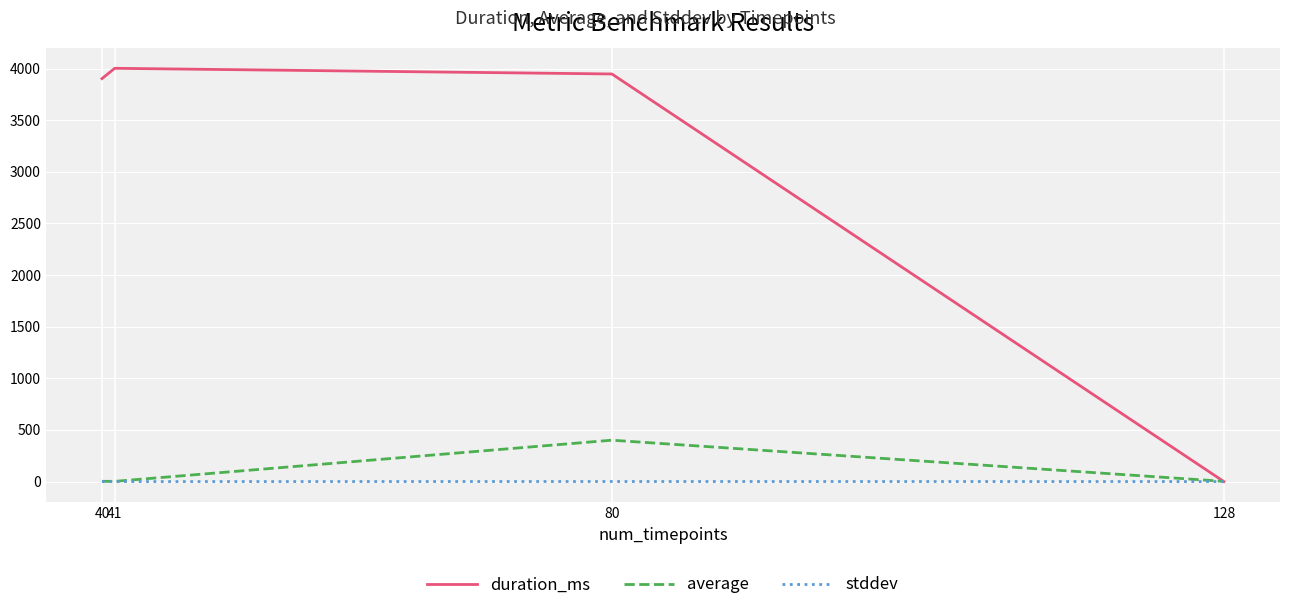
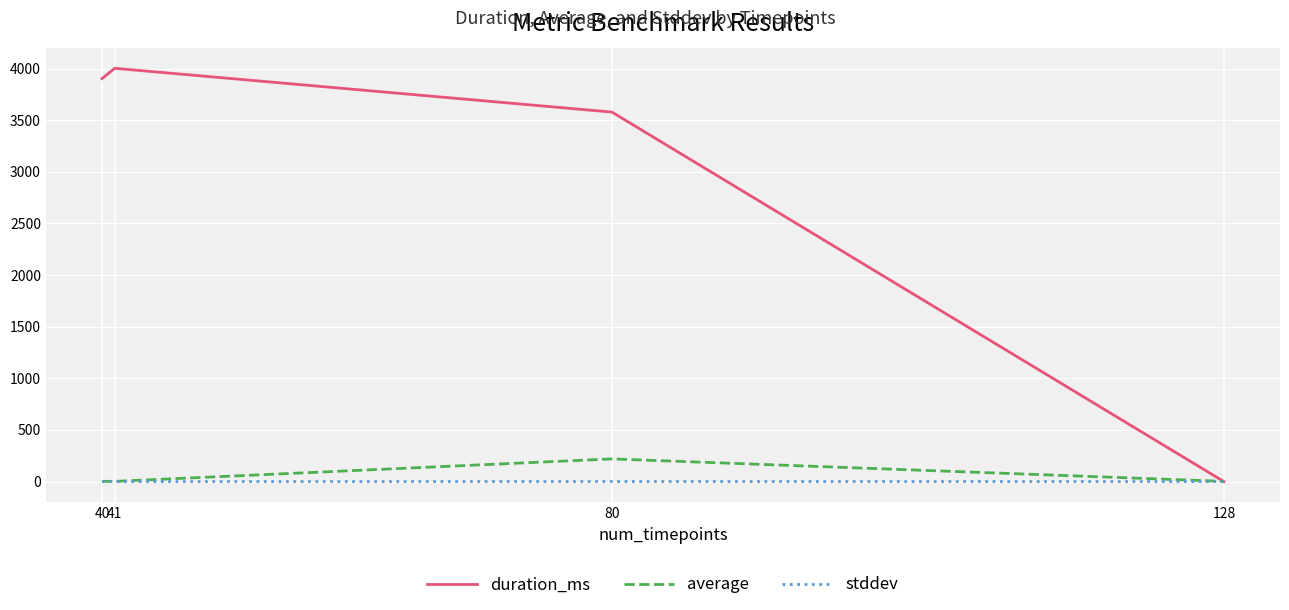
duration_ms, 80: 3950 -> 3580
average, 80: 400 -> 220
